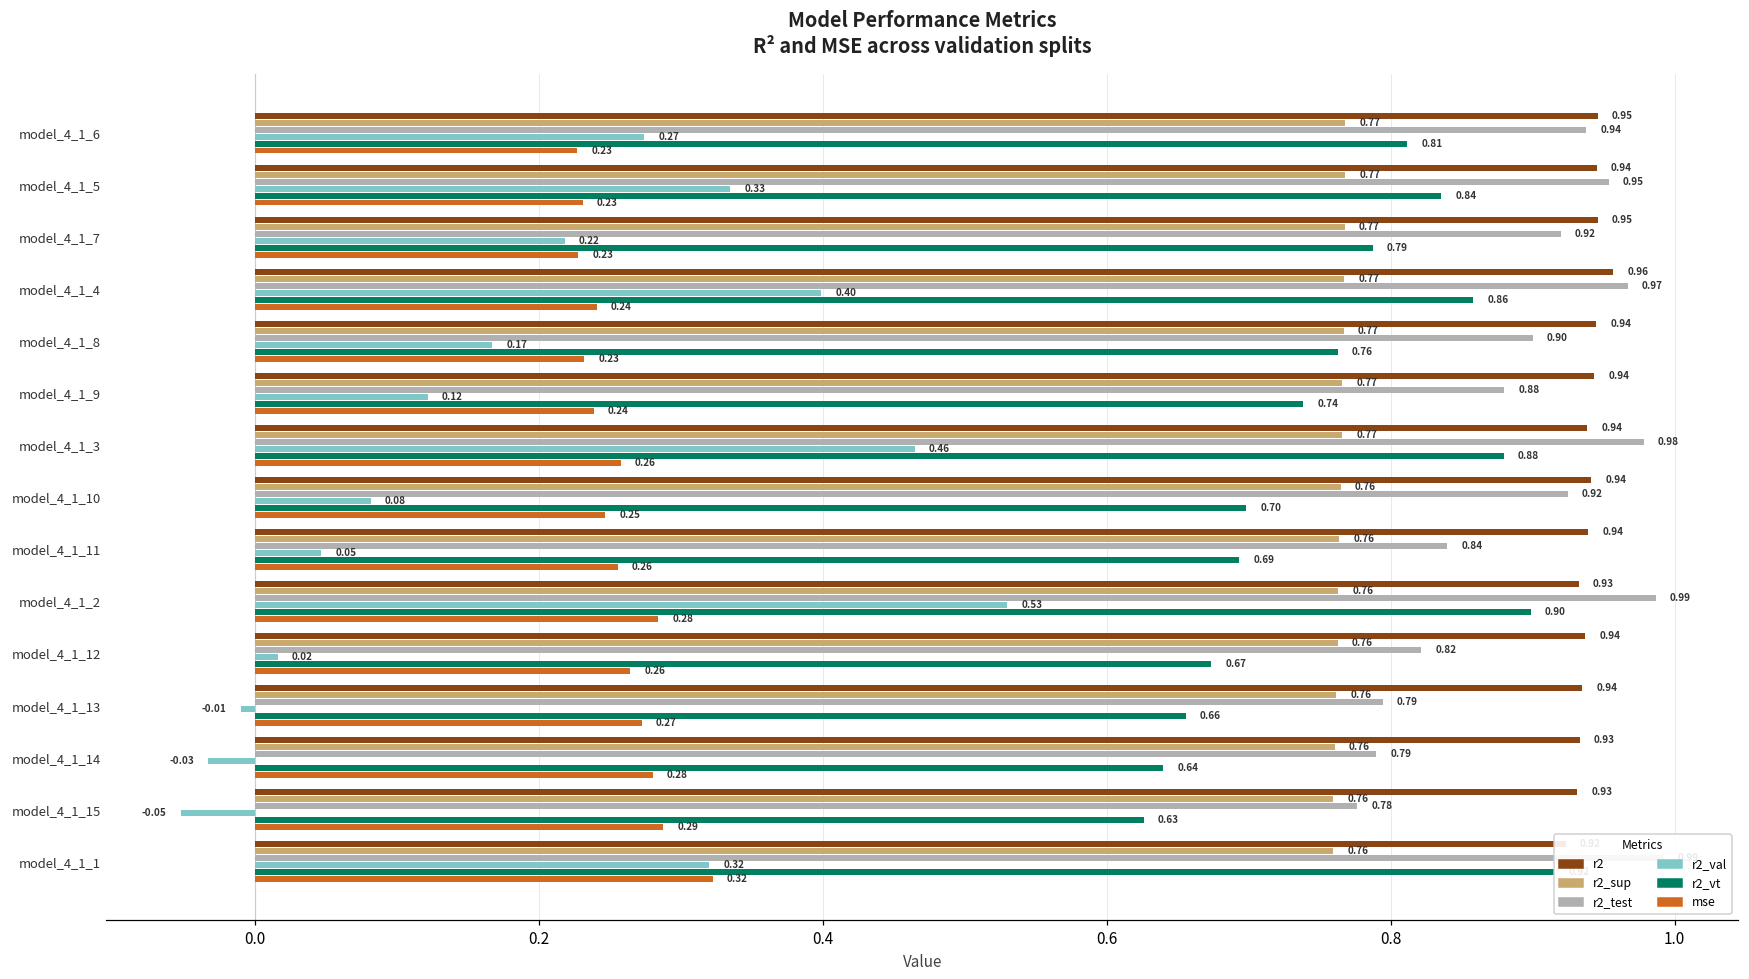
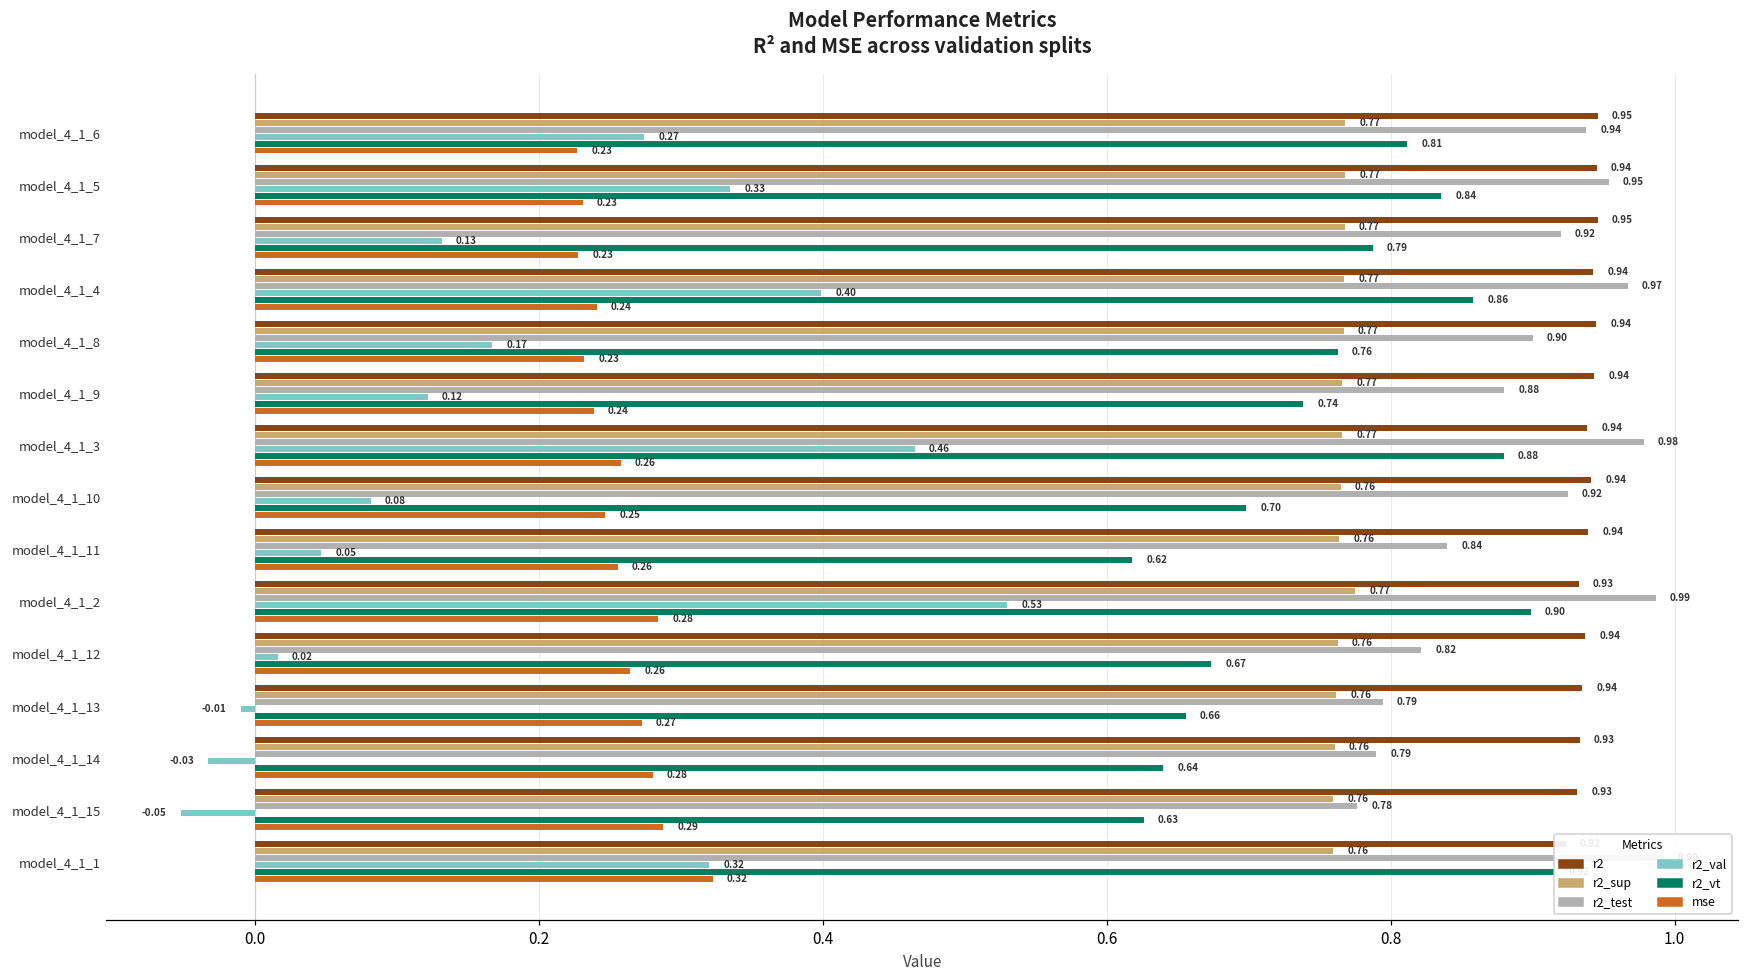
r2_val, model_4_1_7: 0.22 -> 0.13
r2, model_4_1_4: 0.96 -> 0.94
r2_vt, model_4_1_11: 0.69 -> 0.62
r2_sup, model_4_1_2: 0.76 -> 0.77
